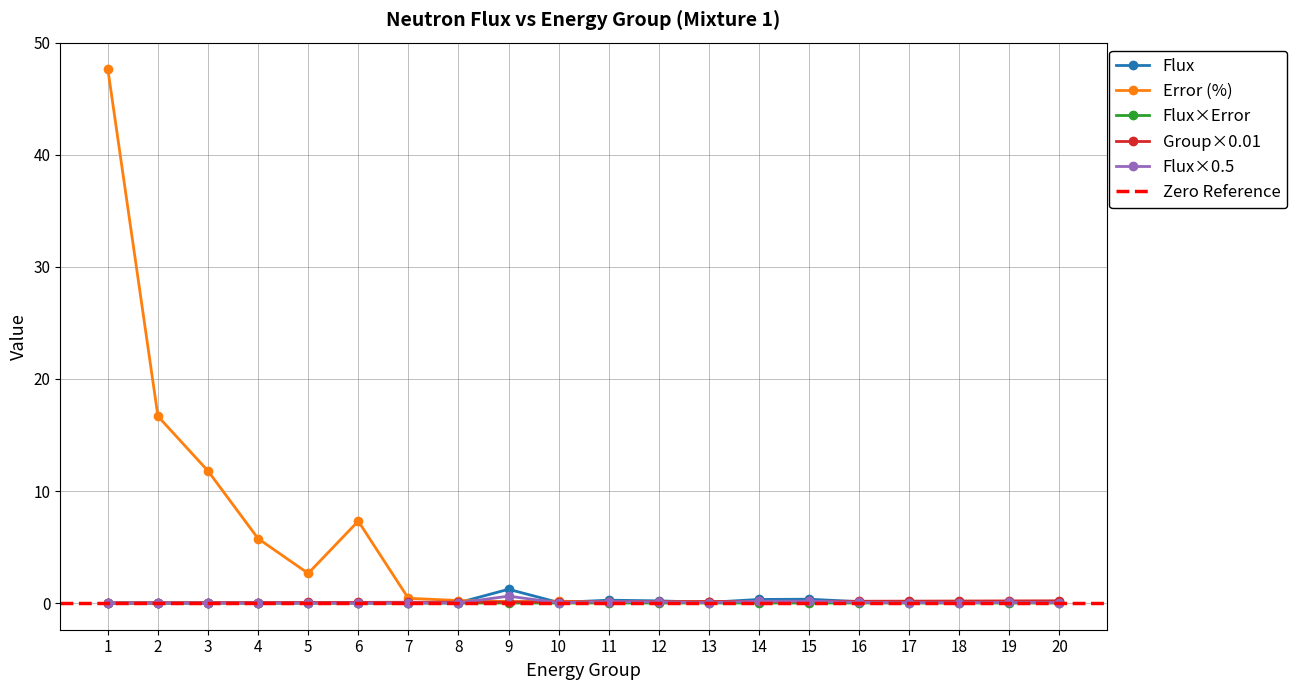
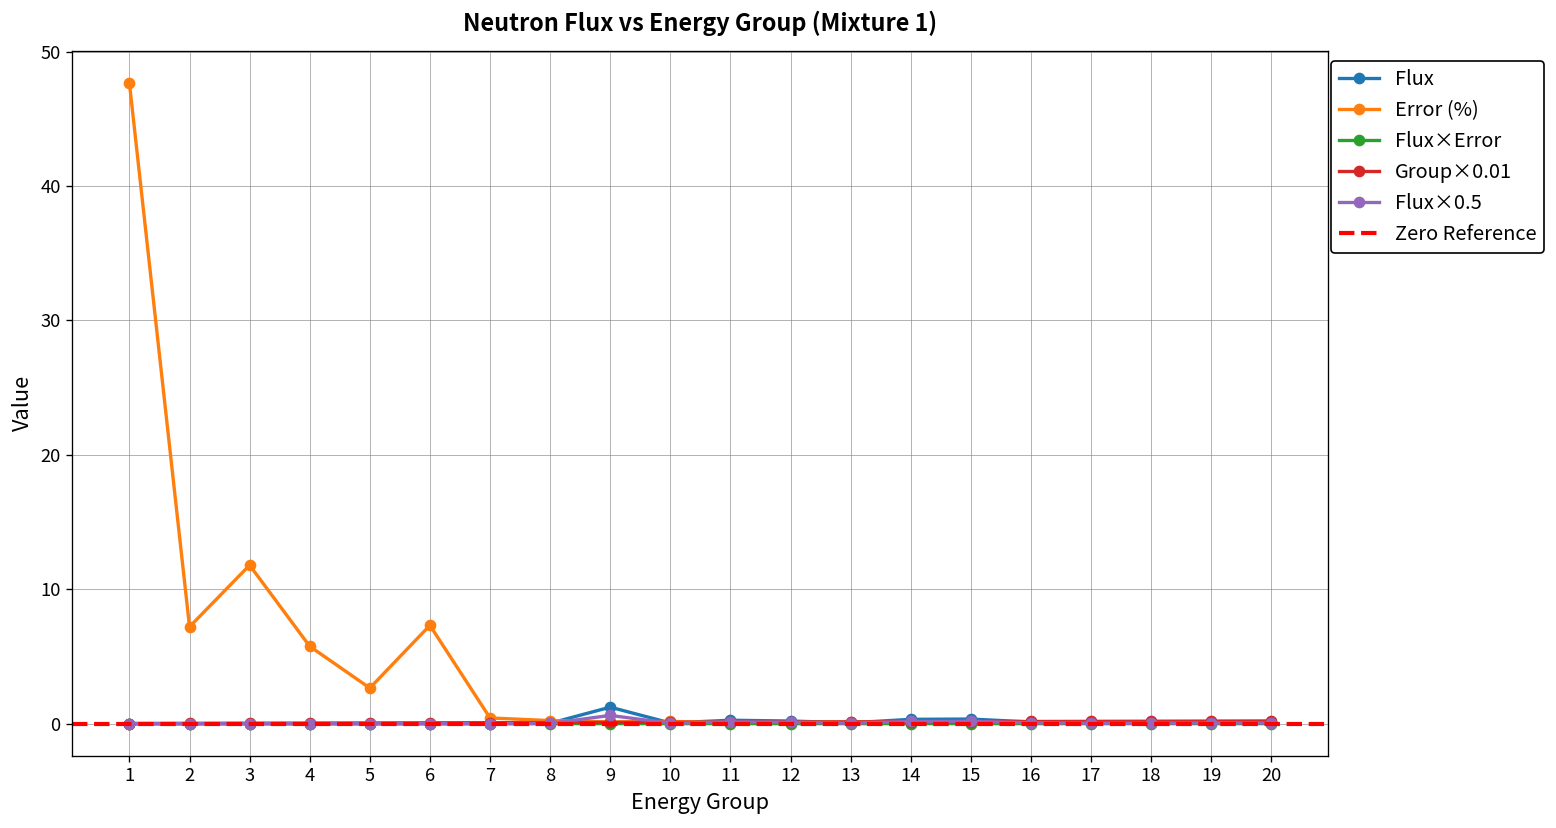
Error (%), 2: 16.7 -> 7.2
